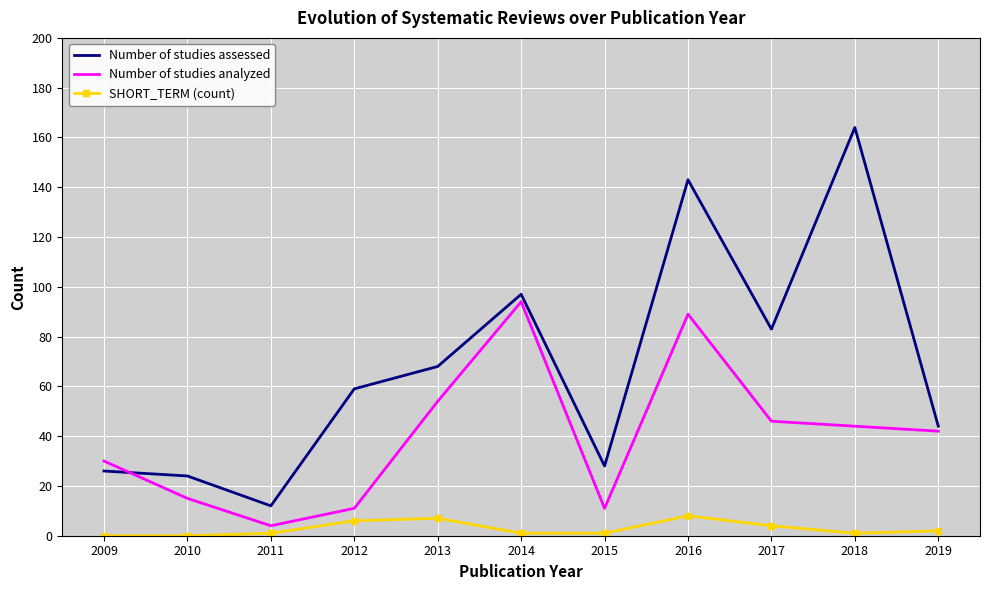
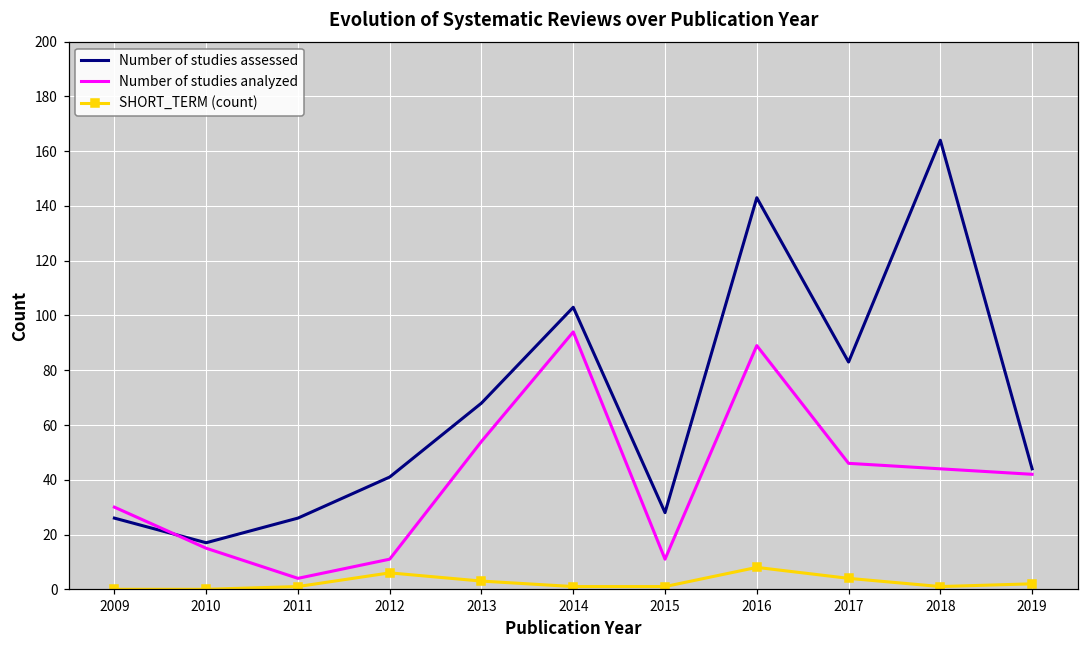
Number of studies assessed, 2010: 24 -> 17
Number of studies assessed, 2011: 12 -> 26
Number of studies assessed, 2012: 59 -> 41
SHORT_TERM (count), 2013: 7 -> 3
Number of studies assessed, 2014: 97 -> 103
